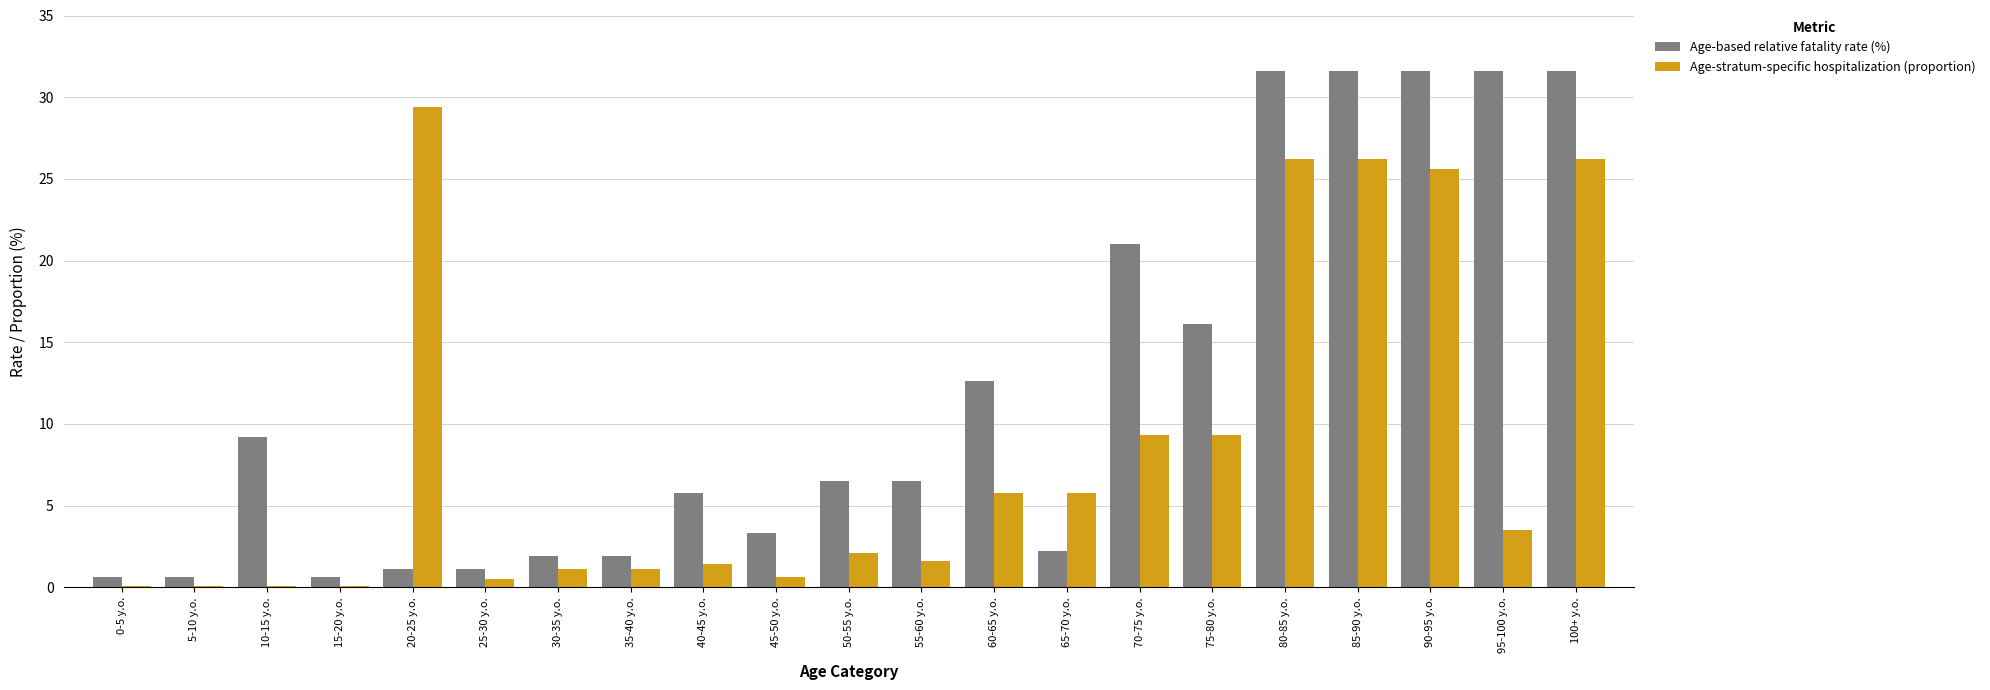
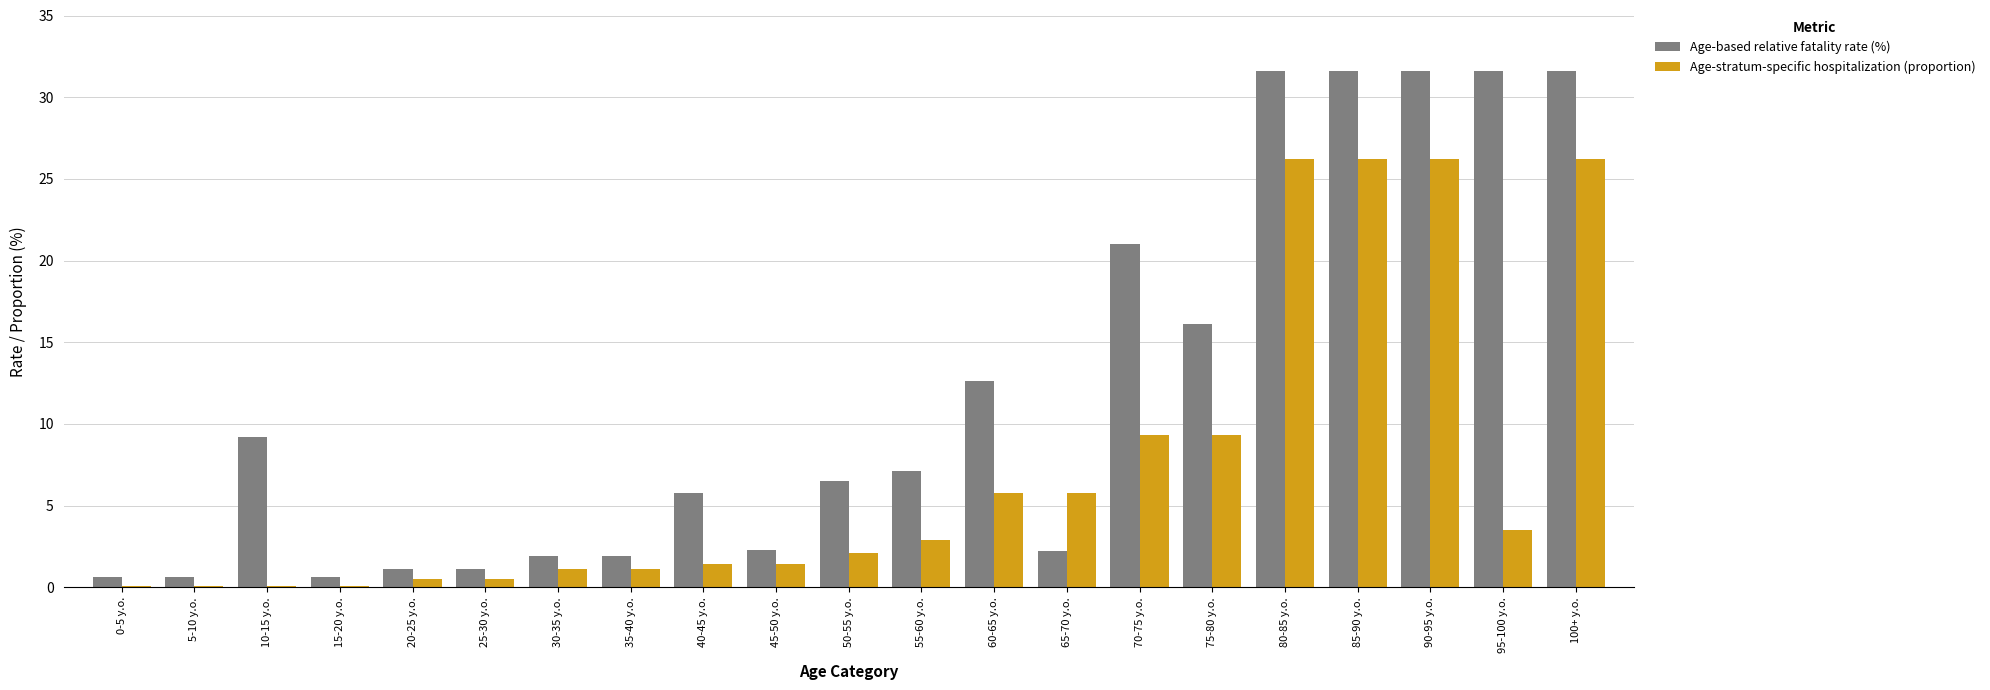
Age-stratum-specific hospitalization (proportion), 20-25 y.o.: 29.4 -> 0.5
Age-based relative fatality rate (%), 45-50 y.o.: 3.3 -> 2.3
Age-stratum-specific hospitalization (proportion), 45-50 y.o.: 0.6 -> 1.4
Age-based relative fatality rate (%), 55-60 y.o.: 6.5 -> 7.1
Age-stratum-specific hospitalization (proportion), 55-60 y.o.: 1.6 -> 2.9
Age-stratum-specific hospitalization (proportion), 90-95 y.o.: 25.6 -> 26.2
